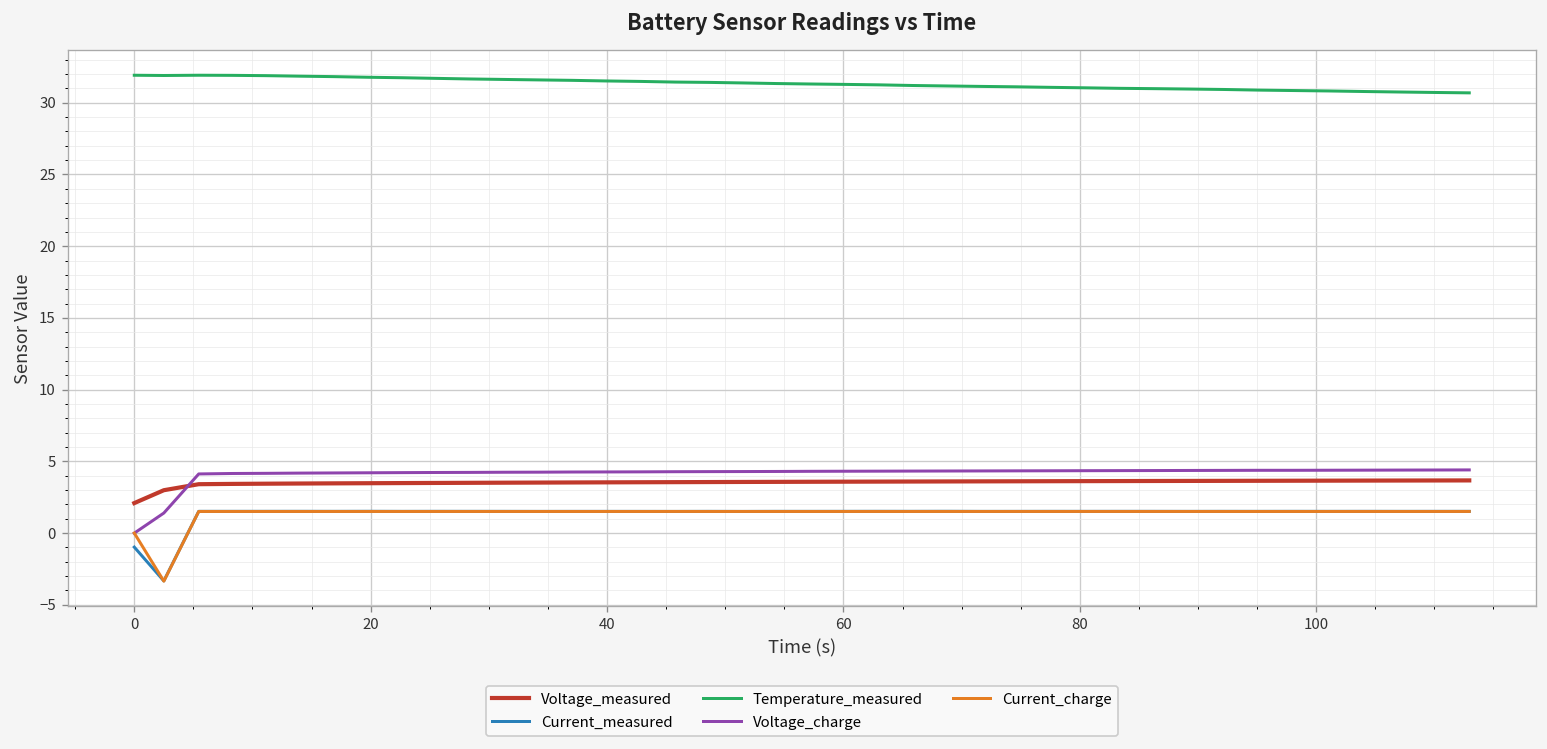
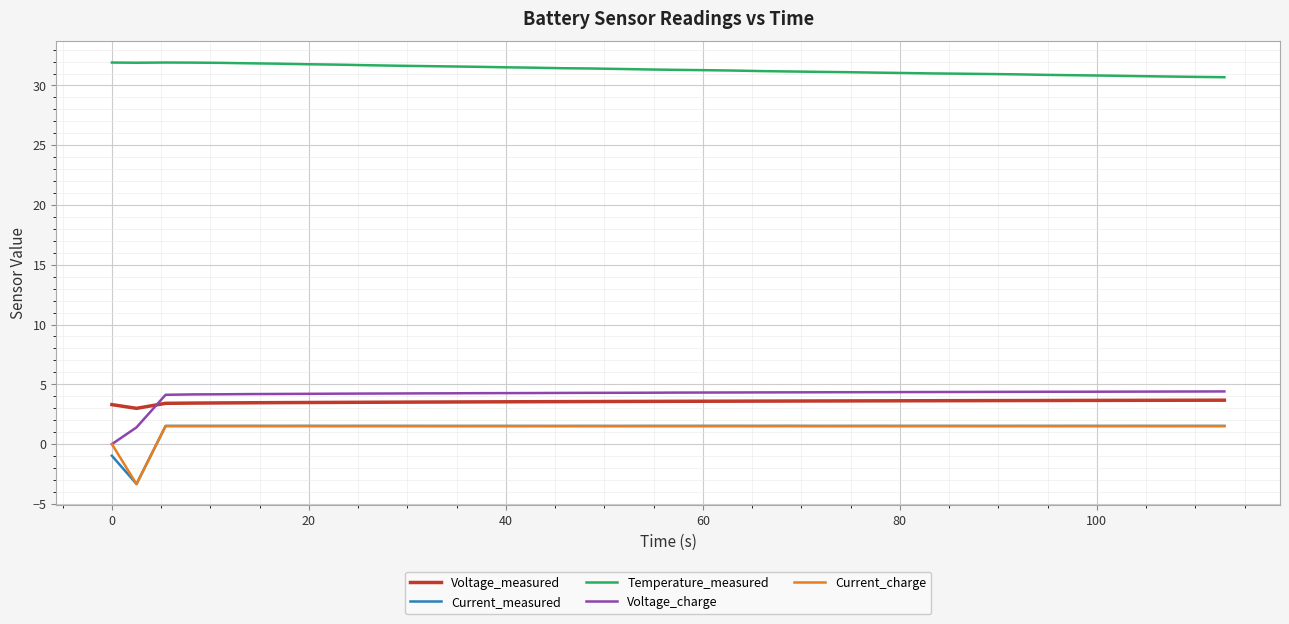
Voltage_measured, 0: 2.1 -> 3.3
